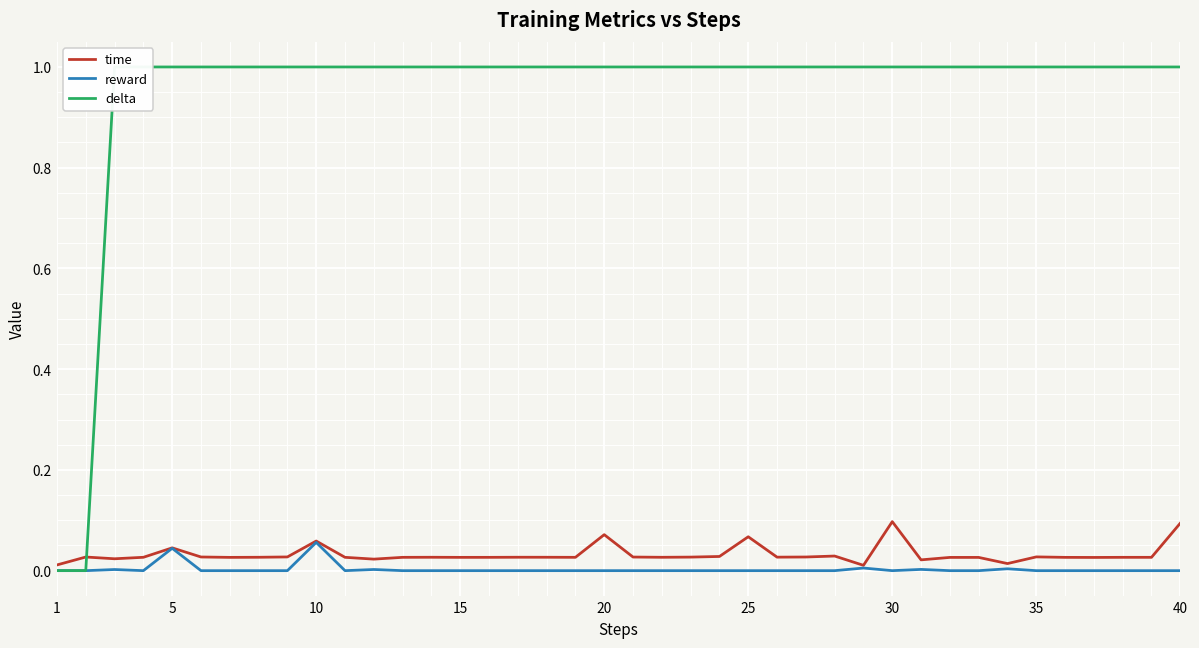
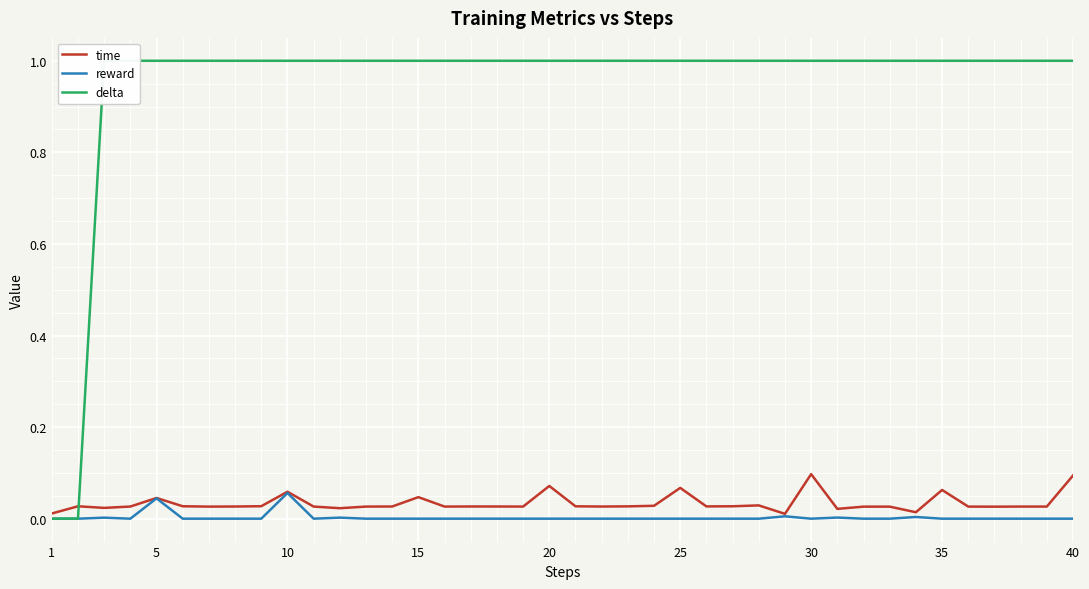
time, 15: 0.03 -> 0.05
time, 35: 0.03 -> 0.06
